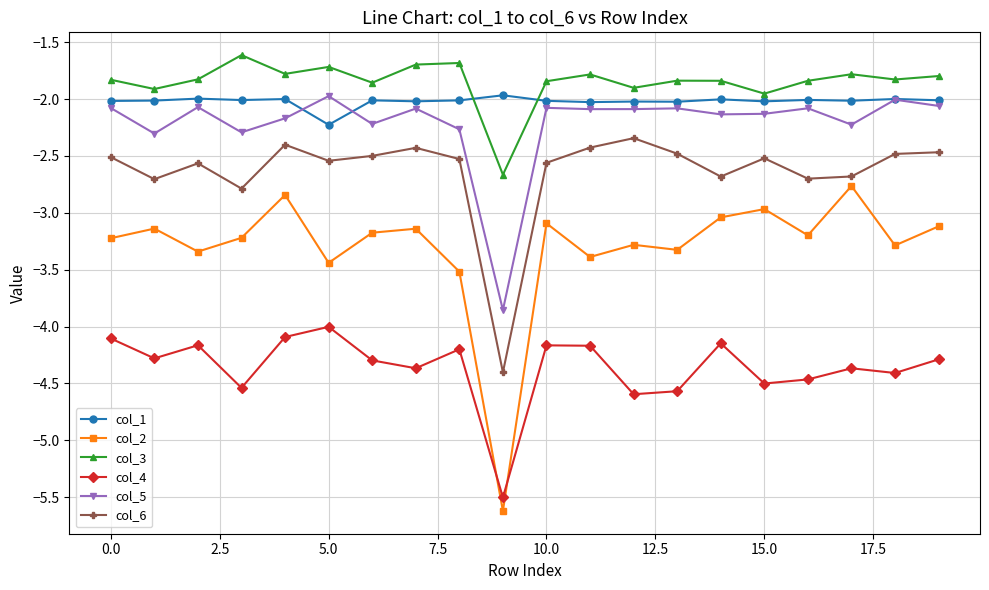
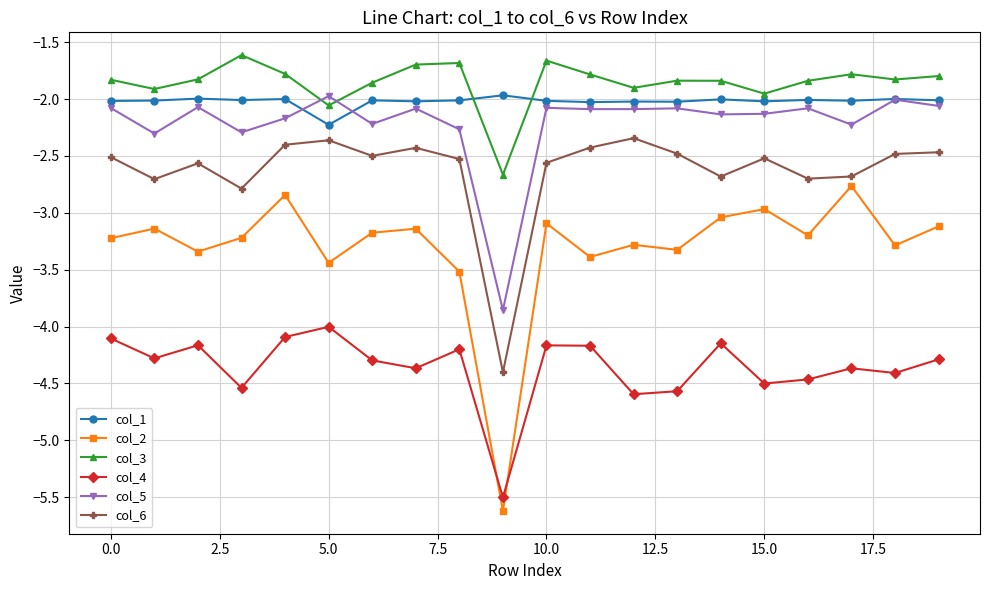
col_3, 5.0: -1.72 -> -2.06
col_6, 5.0: -2.54 -> -2.36
col_3, 10.0: -1.84 -> -1.66
